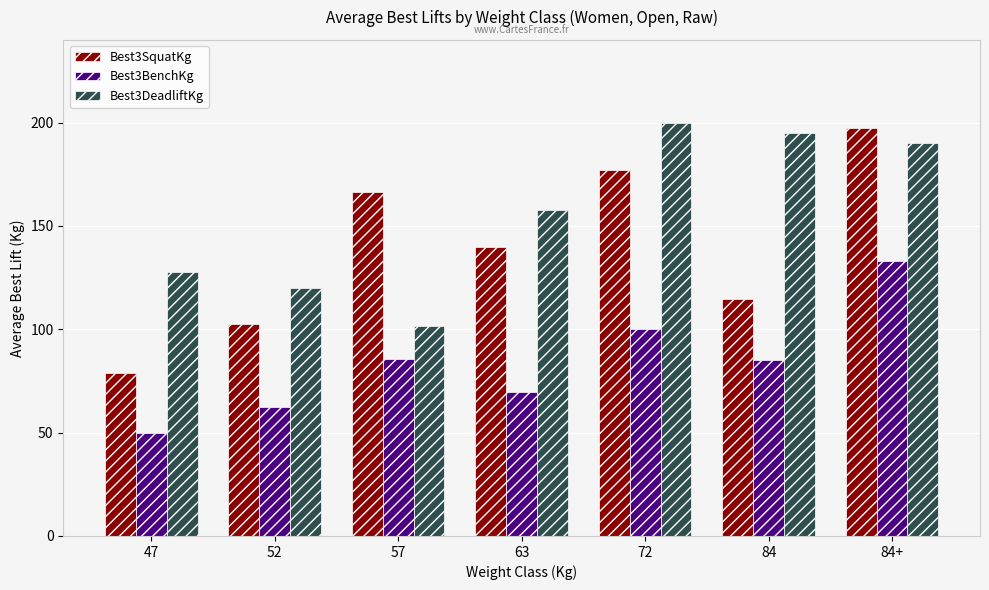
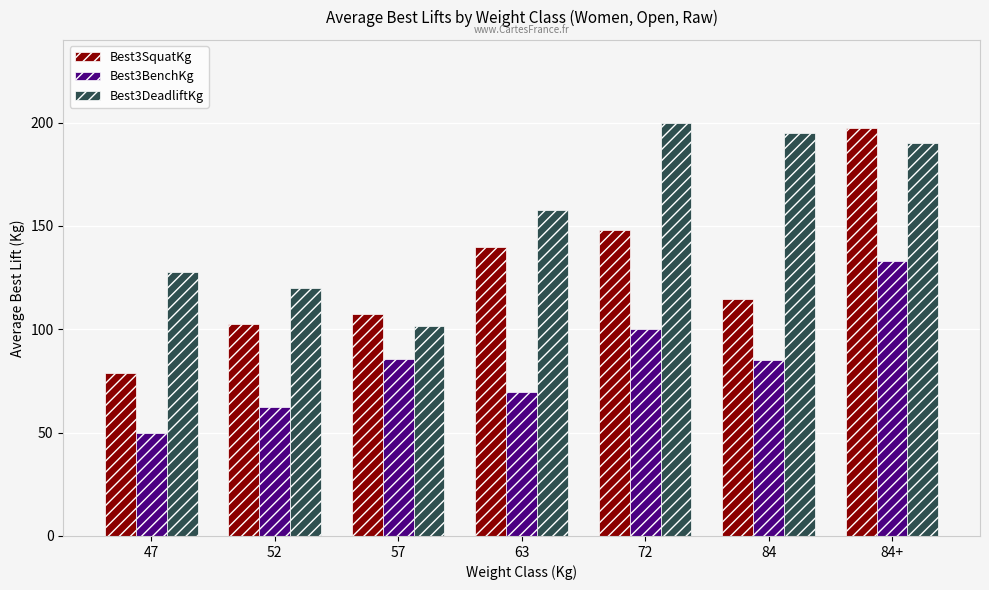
Best3SquatKg, 57: 166 -> 108
Best3SquatKg, 72: 177 -> 148
